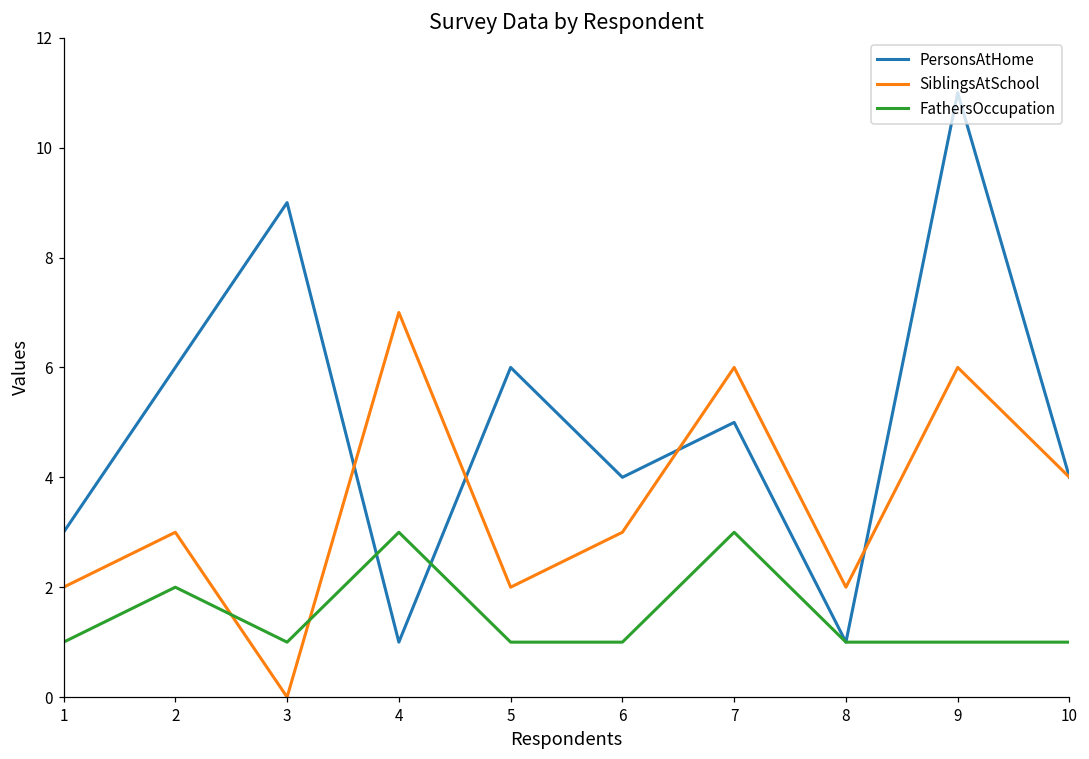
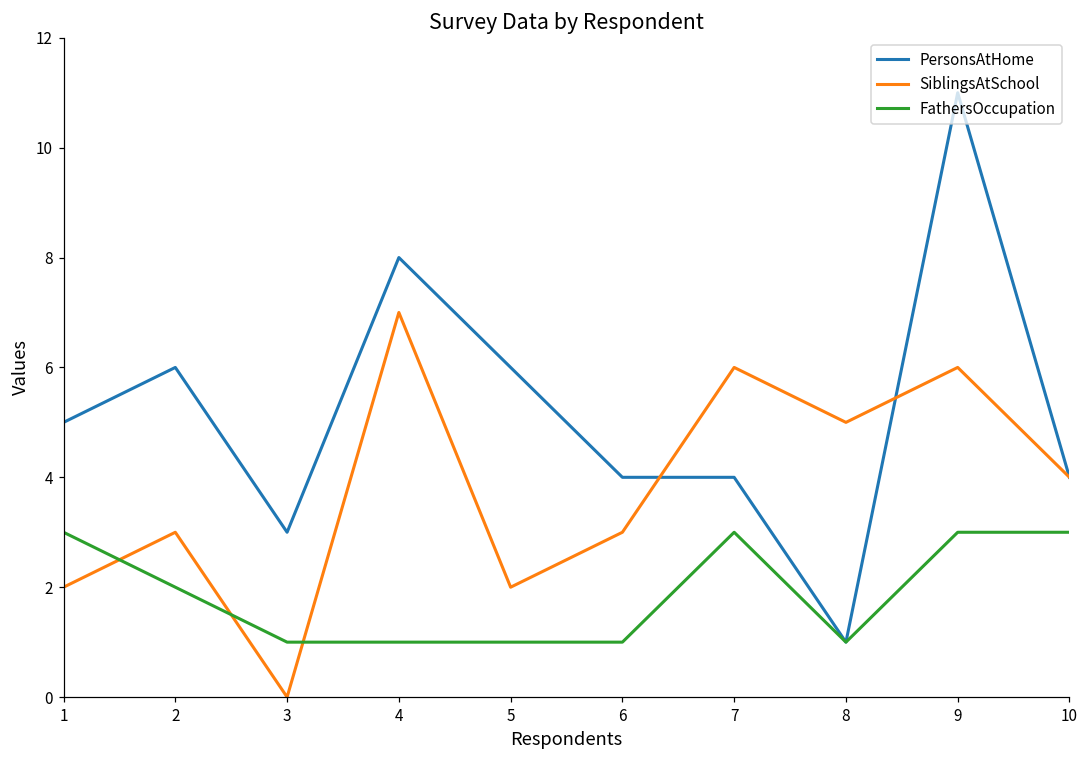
PersonsAtHome, 1: 3 -> 5
FathersOccupation, 1: 1 -> 3
PersonsAtHome, 3: 9 -> 3
PersonsAtHome, 4: 1 -> 8
FathersOccupation, 4: 3 -> 1
PersonsAtHome, 7: 5 -> 4
SiblingsAtSchool, 8: 2 -> 5
FathersOccupation, 9: 1 -> 3
FathersOccupation, 10: 1 -> 3
